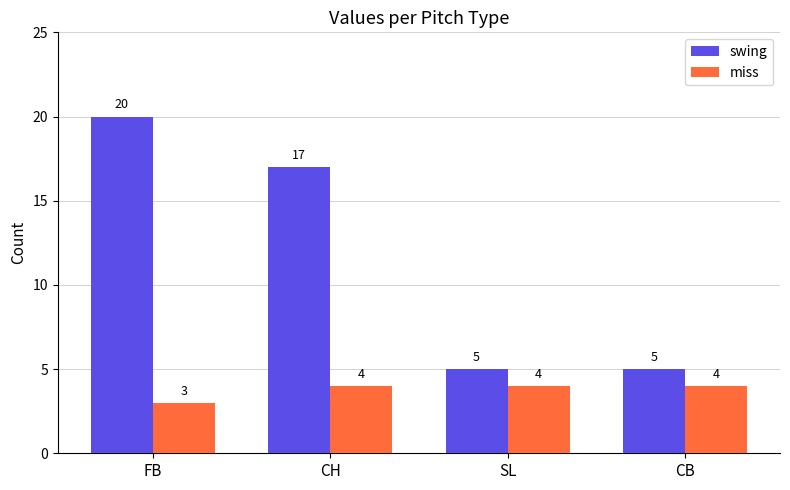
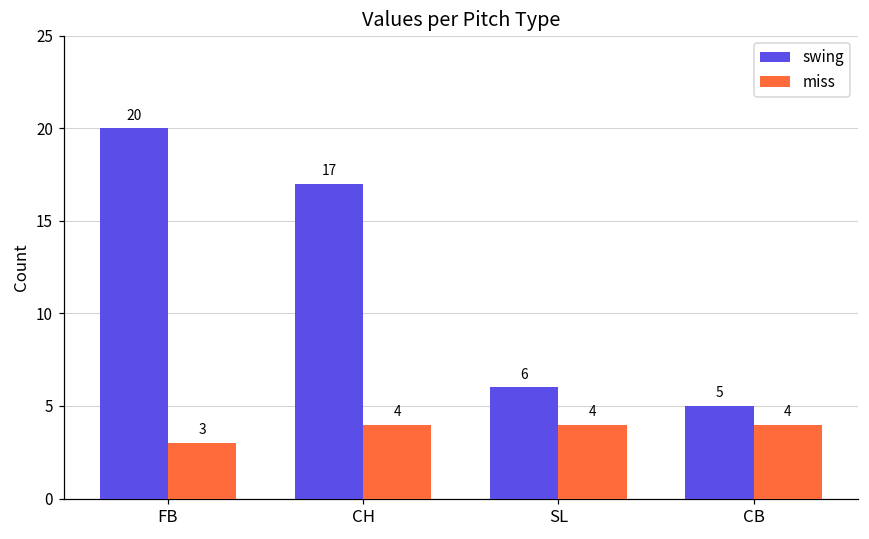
swing, SL: 5 -> 6
